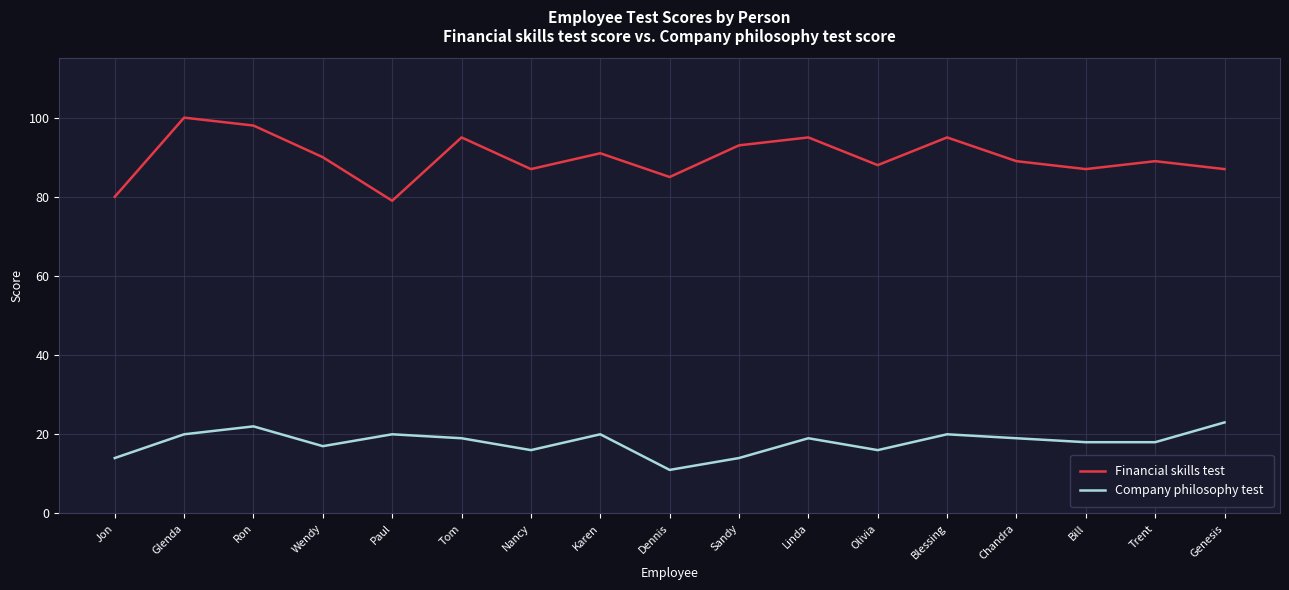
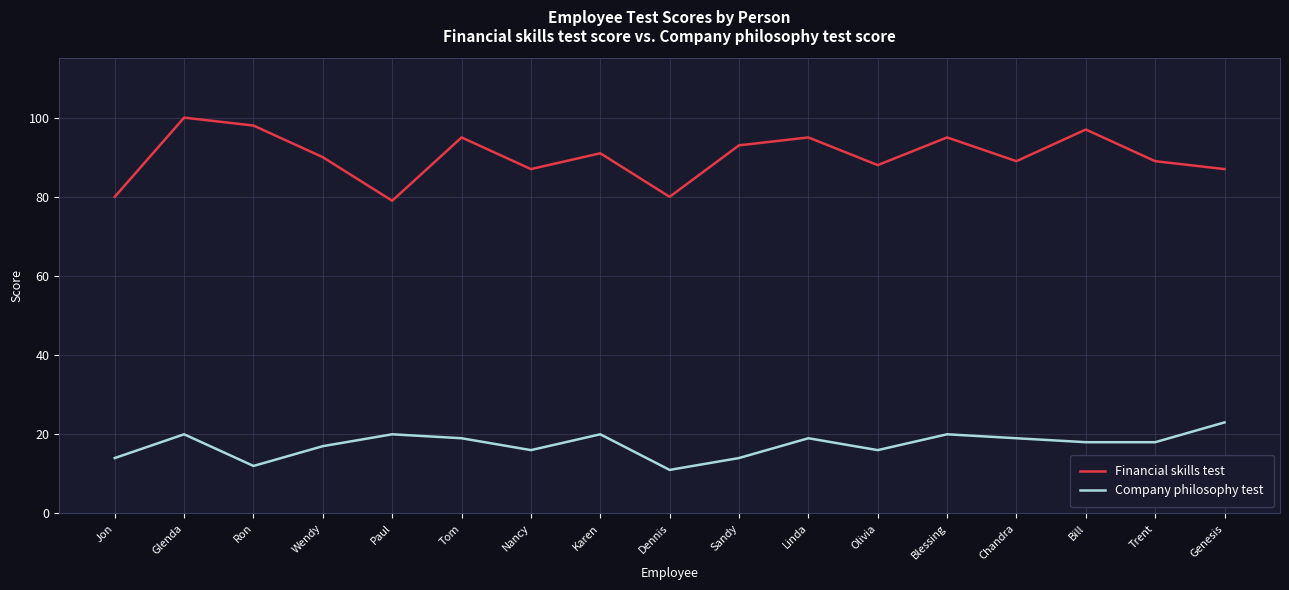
Company philosophy test, Ron: 22 -> 12
Financial skills test, Dennis: 85 -> 80
Financial skills test, Bill: 87 -> 97
